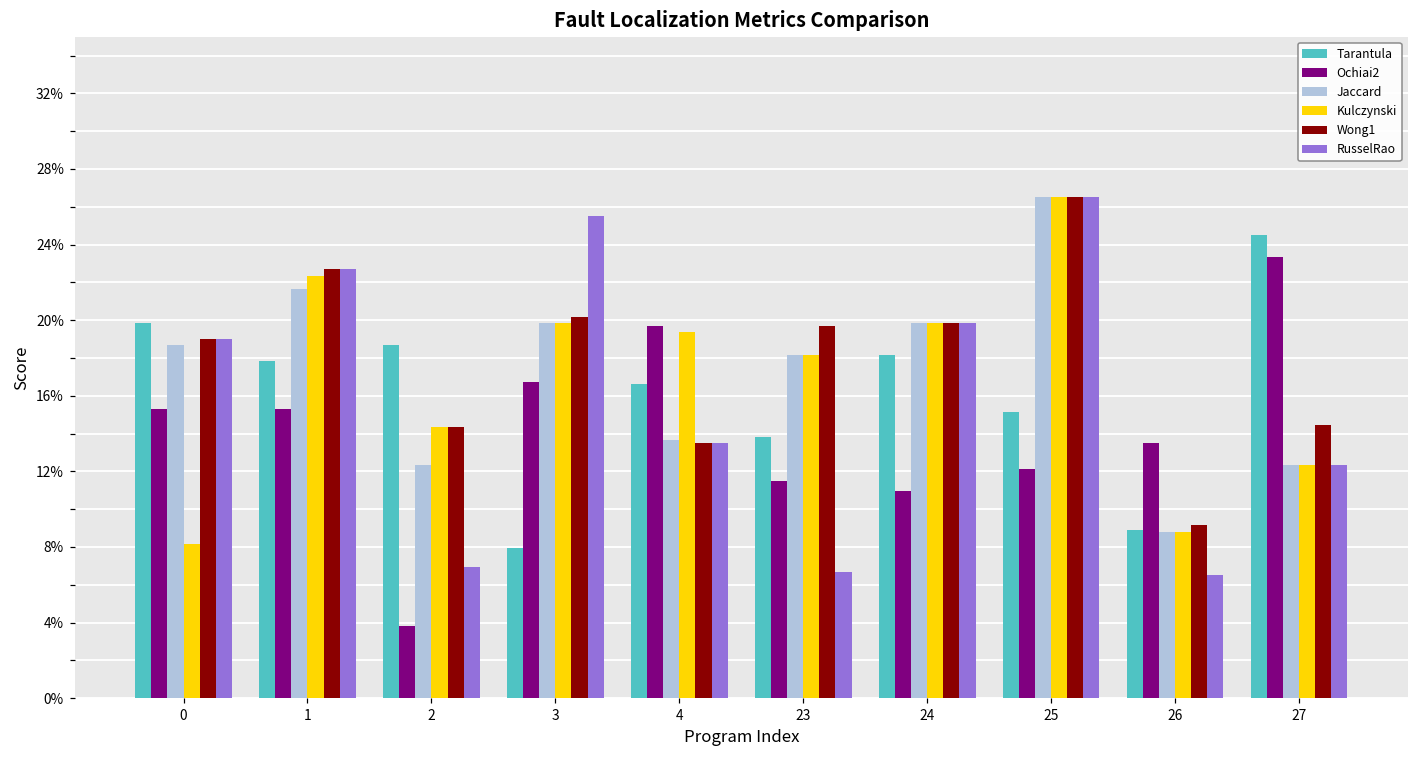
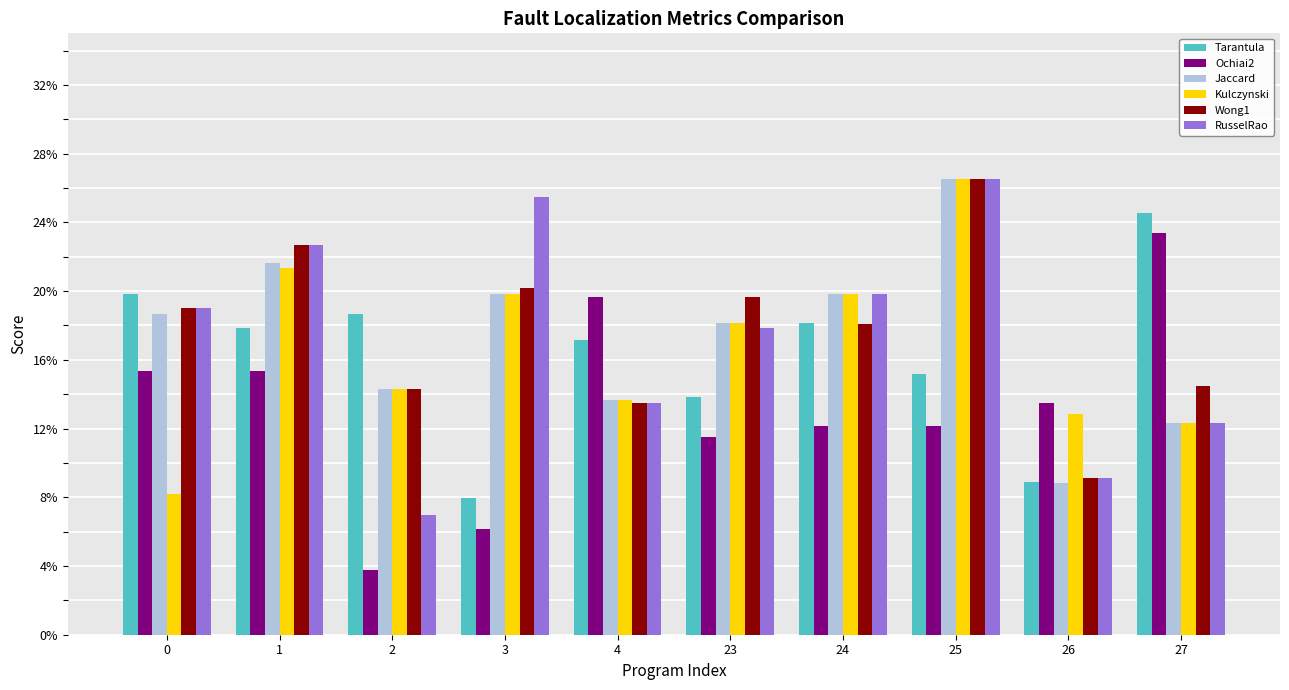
Kulczynski, 1: 22.4% -> 21.4%
Jaccard, 2: 12.4% -> 14.3%
Ochiai2, 3: 16.7% -> 6.1%
Tarantula, 4: 16.6% -> 17.2%
Kulczynski, 4: 19.4% -> 13.7%
RusselRao, 23: 6.7% -> 17.8%
Ochiai2, 24: 10.9% -> 12.2%
Wong1, 24: 19.8% -> 18.1%
Kulczynski, 26: 8.8% -> 12.8%
RusselRao, 26: 6.5% -> 9.1%
